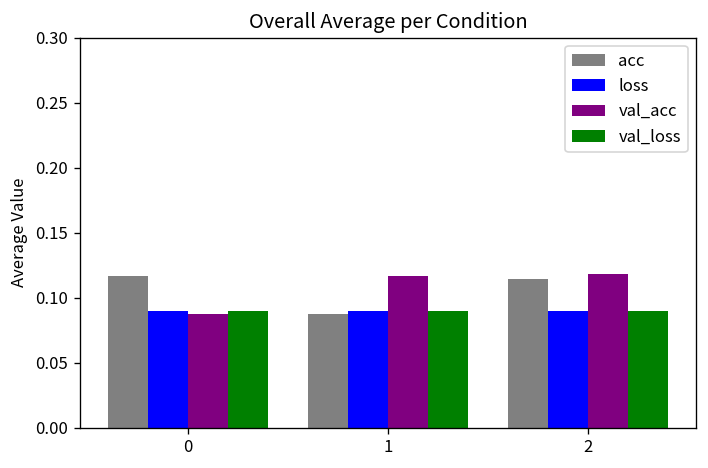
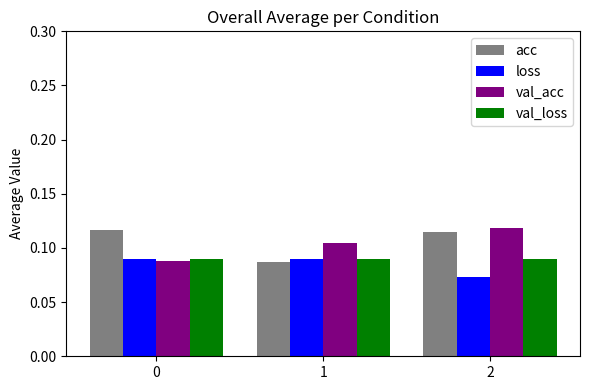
val_acc, 1: 0.116 -> 0.104
loss, 2: 0.090 -> 0.073
